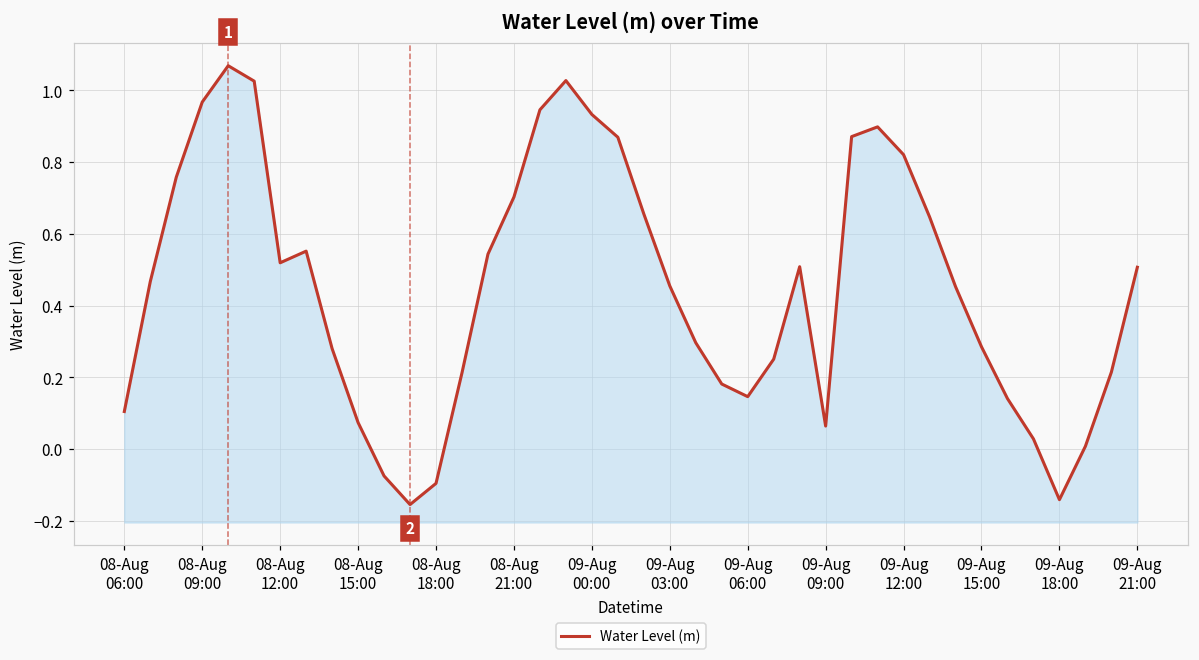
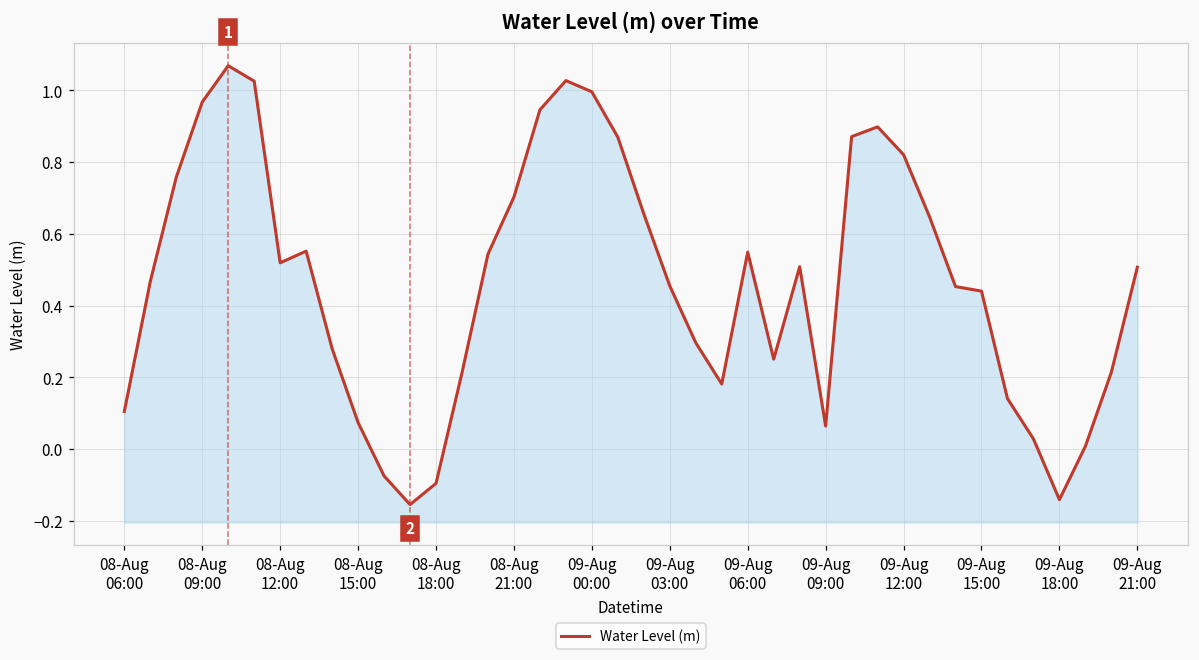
09-Aug 00:00: 0.93 -> 1.00
09-Aug 06:00: 0.15 -> 0.55
09-Aug 15:00: 0.29 -> 0.44
